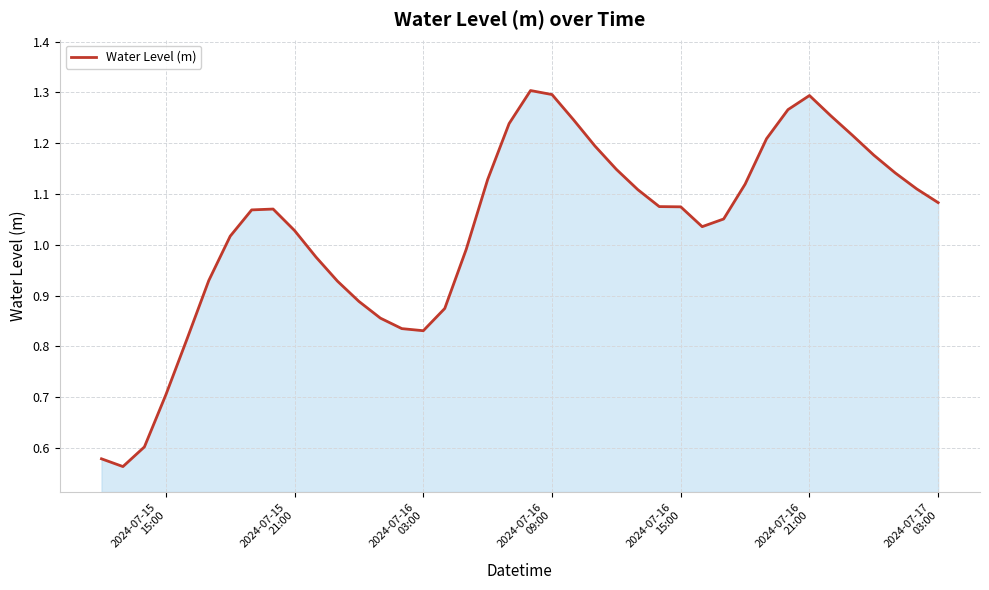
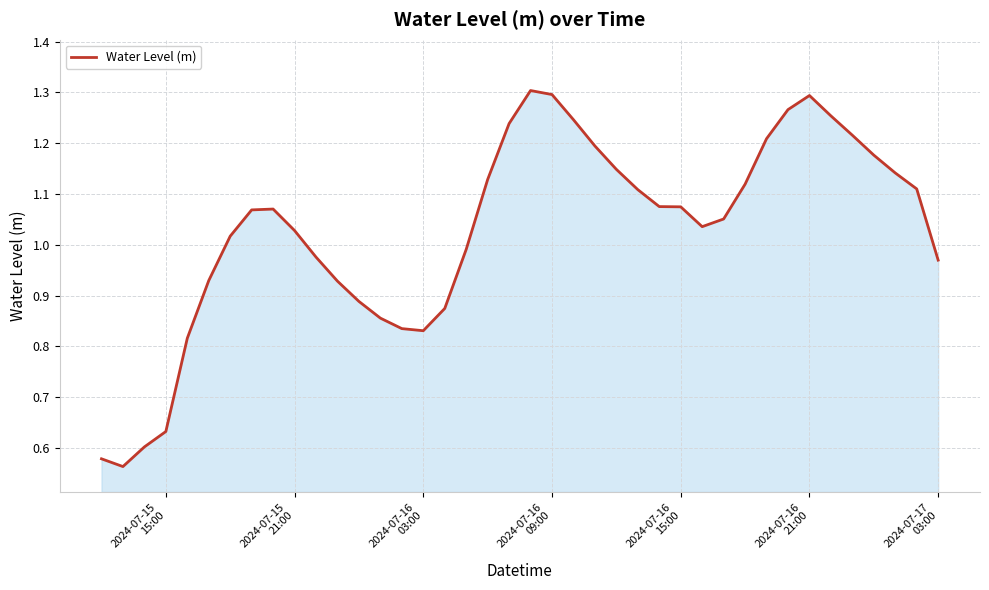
2024-07-15 15:00: 0.70 -> 0.63
2024-07-17 03:00: 1.08 -> 0.97
